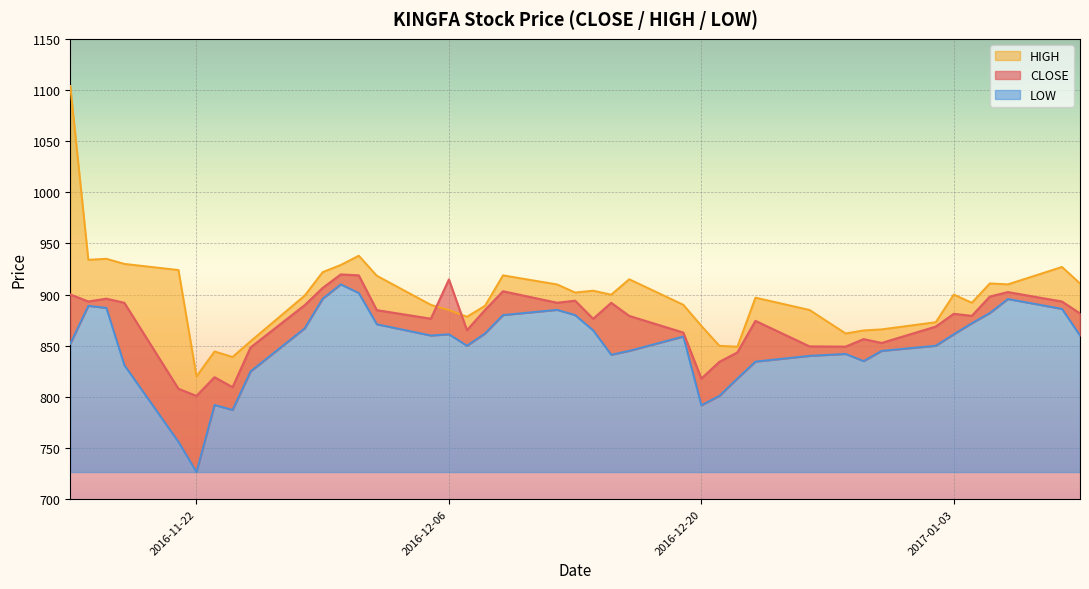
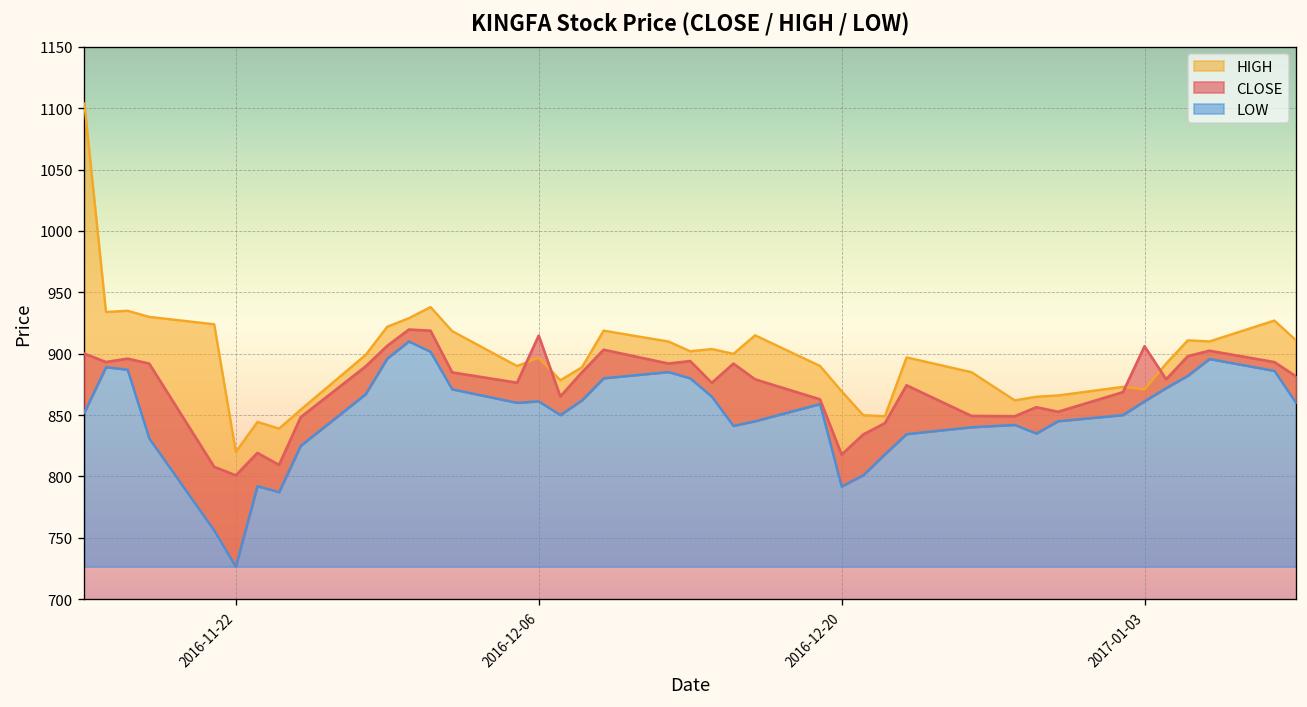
HIGH, 2016-12-06: 885 -> 897
HIGH, 2017-01-03: 900 -> 871
CLOSE, 2017-01-03: 881 -> 906
